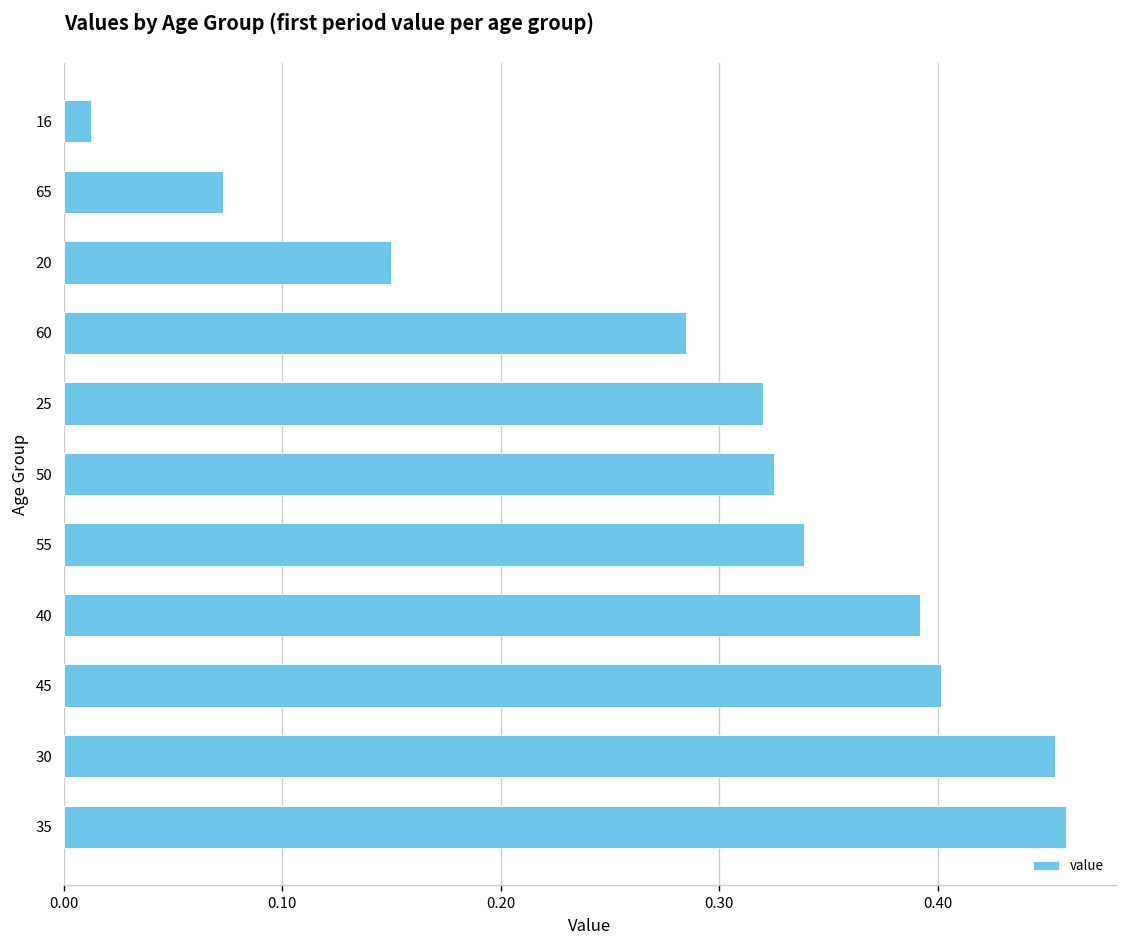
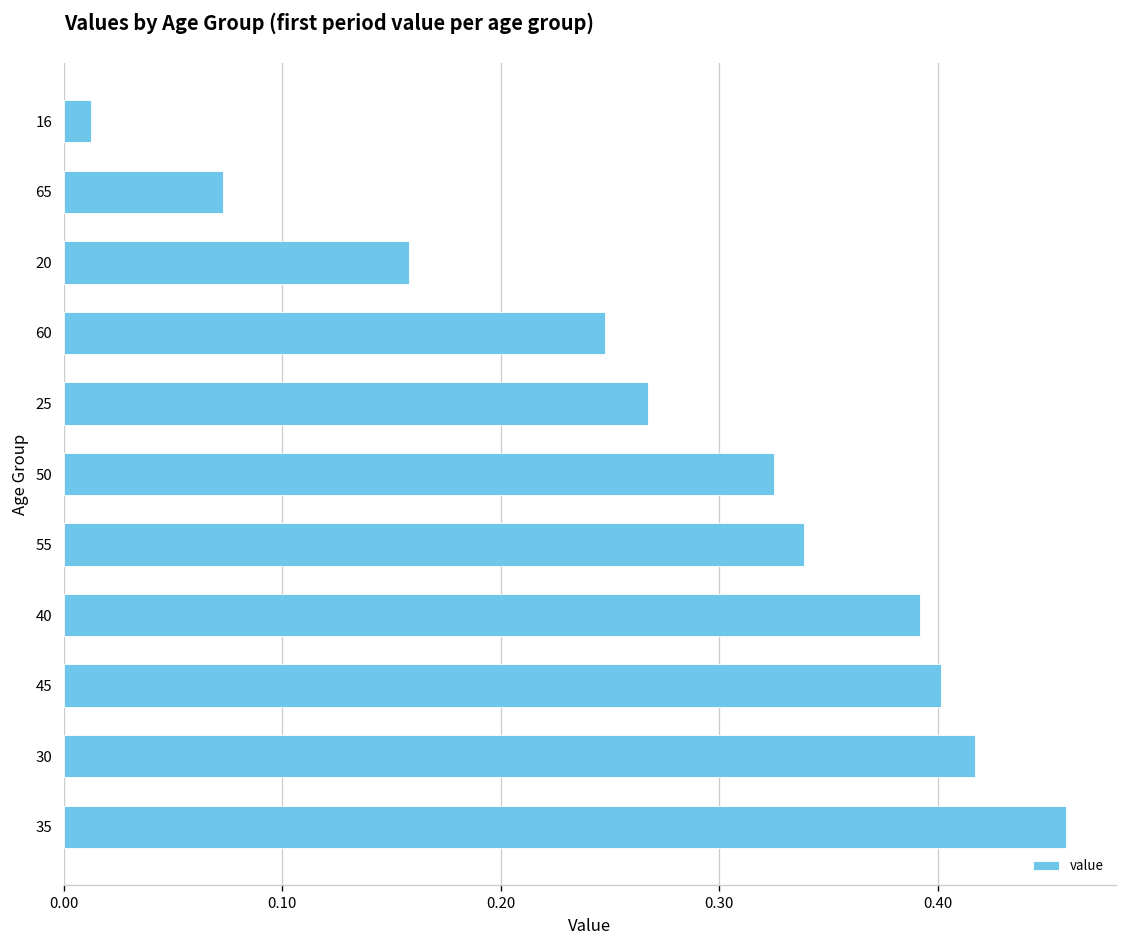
20: 0.150 -> 0.158
60: 0.285 -> 0.248
25: 0.320 -> 0.267
30: 0.454 -> 0.417
